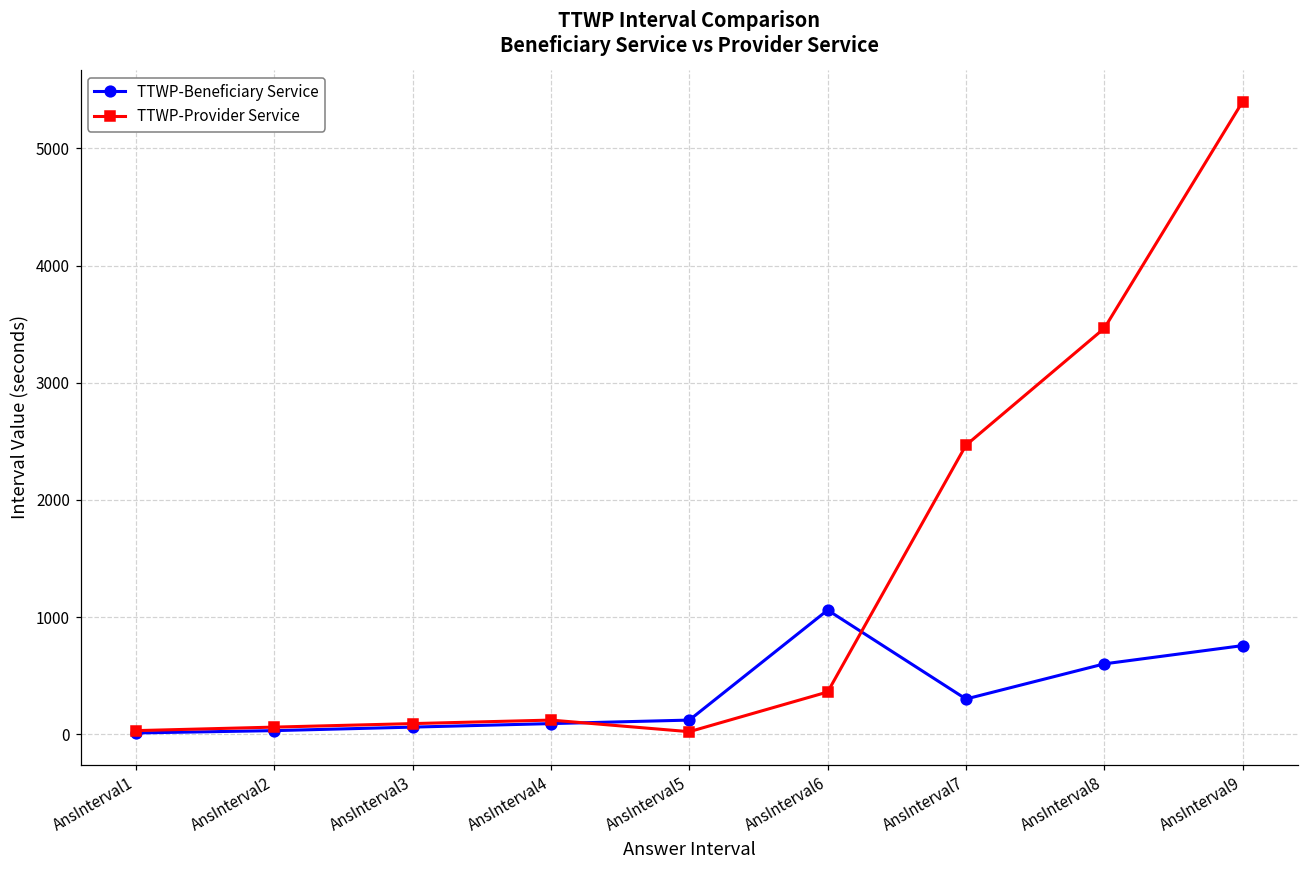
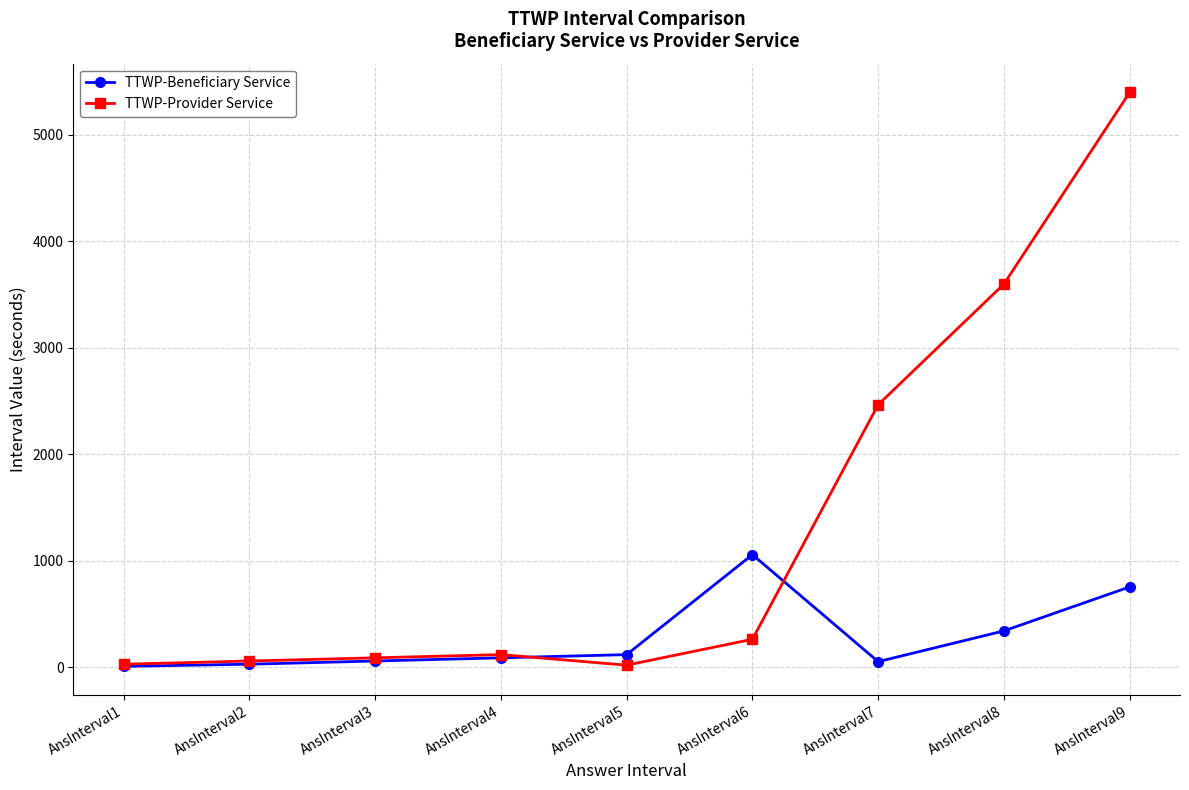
TTWP-Provider Service, AnsInterval6: 360 -> 260
TTWP-Beneficiary Service, AnsInterval7: 300 -> 50
TTWP-Beneficiary Service, AnsInterval8: 600 -> 340
TTWP-Provider Service, AnsInterval8: 3470 -> 3600
